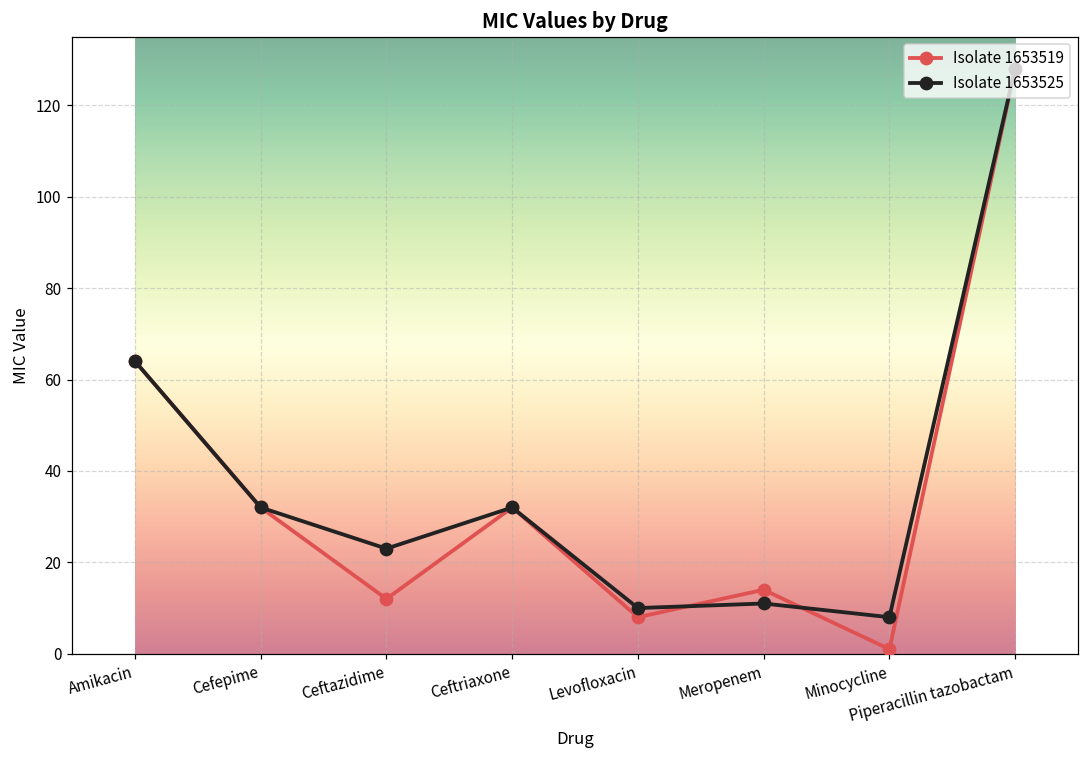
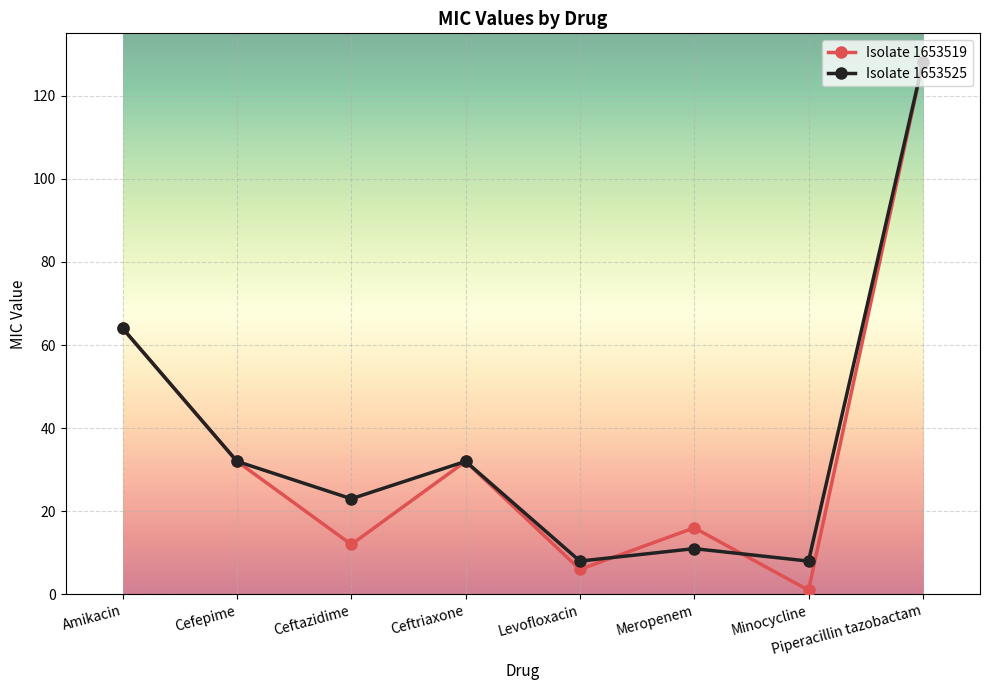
Isolate 1653519, Levofloxacin: 8 -> 6
Isolate 1653525, Levofloxacin: 10 -> 8
Isolate 1653519, Meropenem: 14 -> 16
